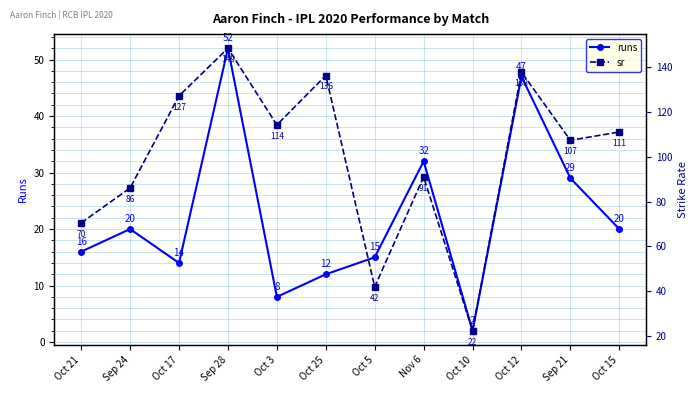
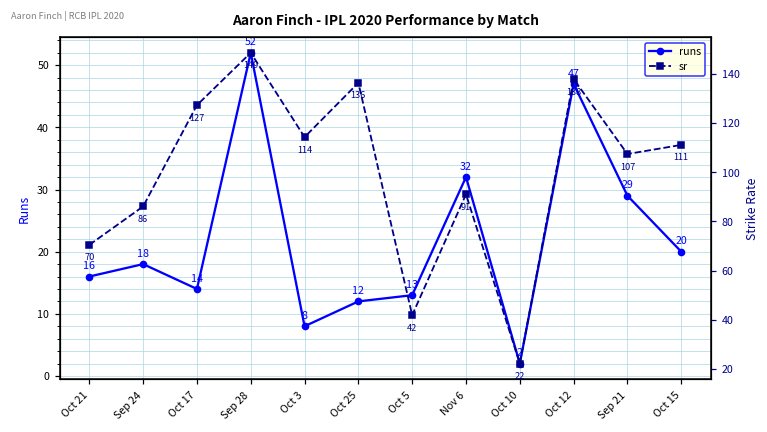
runs, Sep 24: 20 -> 18
runs, Oct 5: 15 -> 13
